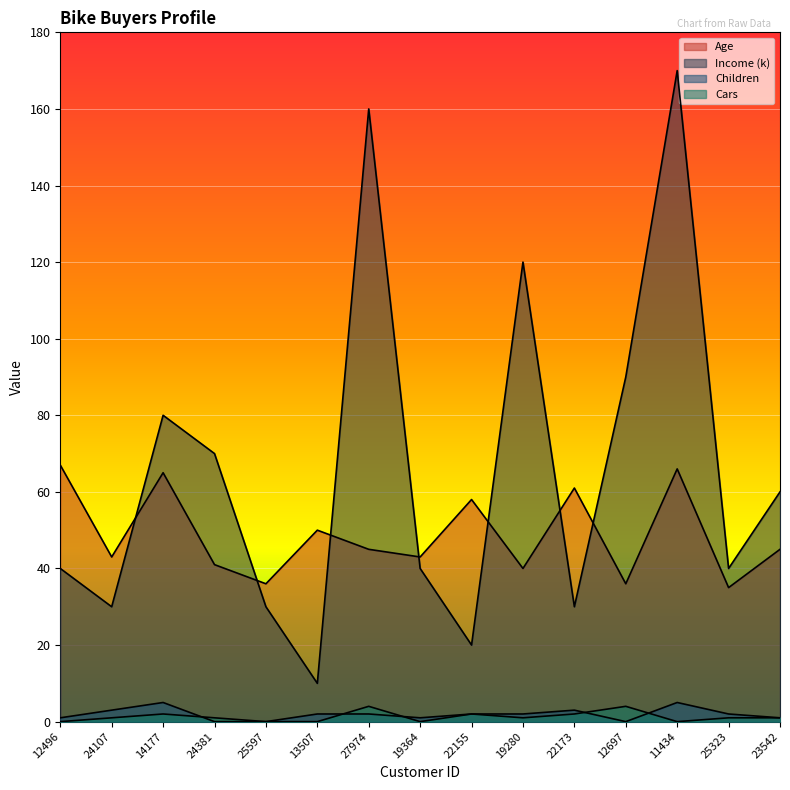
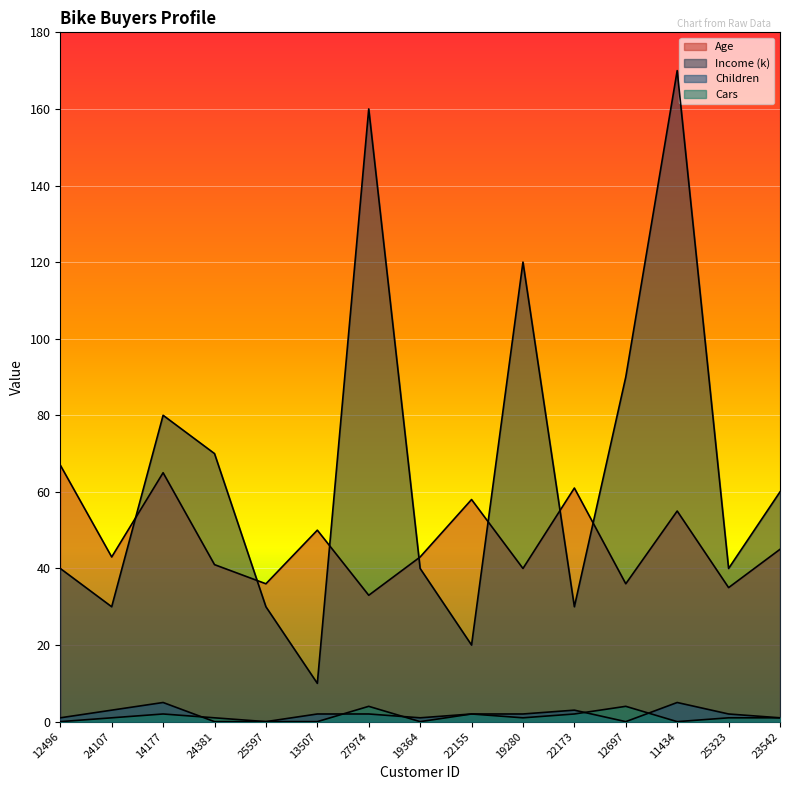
Age, 27974: 45 -> 33
Age, 11434: 66 -> 55
